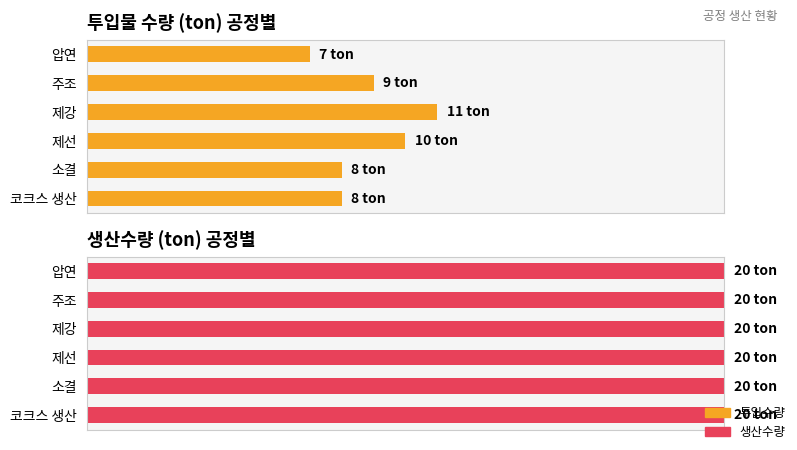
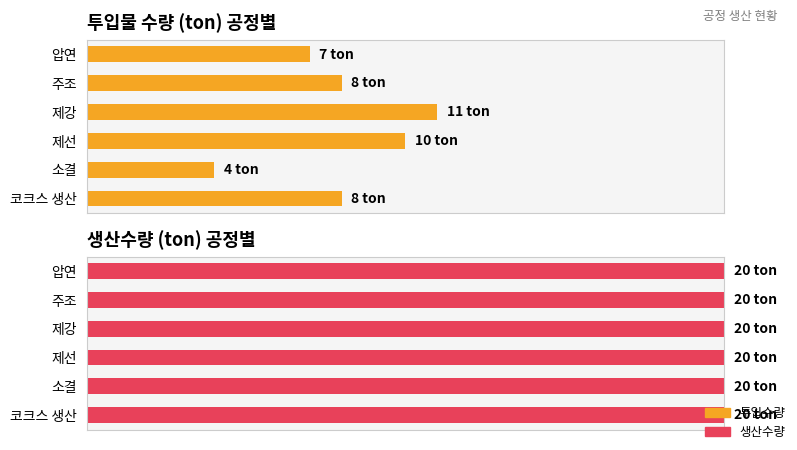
투입물 수량 (ton) 공정별, 주조: 9 -> 8
투입물 수량 (ton) 공정별, 소결: 8 -> 4
